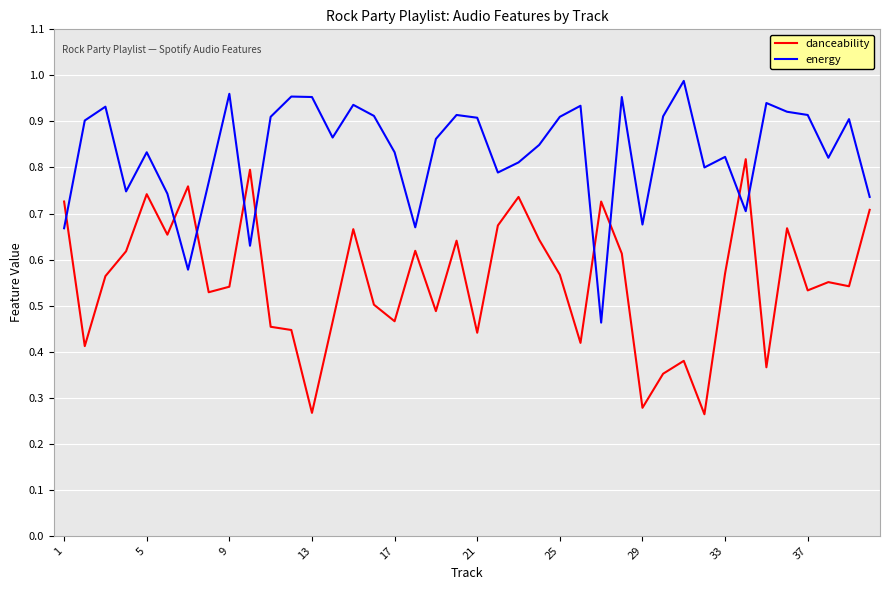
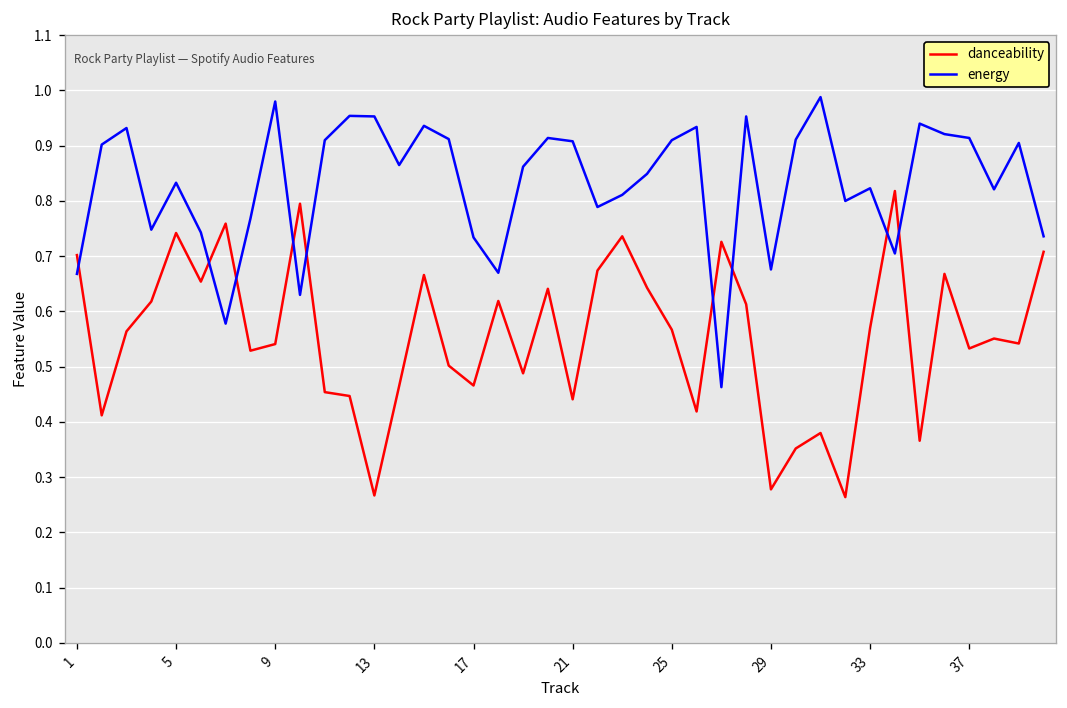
danceability, 1: 0.73 -> 0.70
energy, 9: 0.96 -> 0.98
energy, 17: 0.83 -> 0.73
